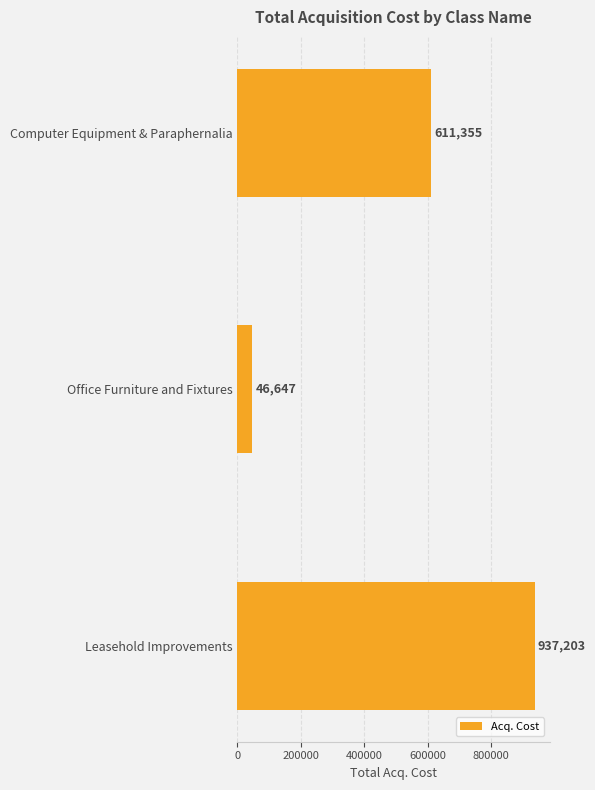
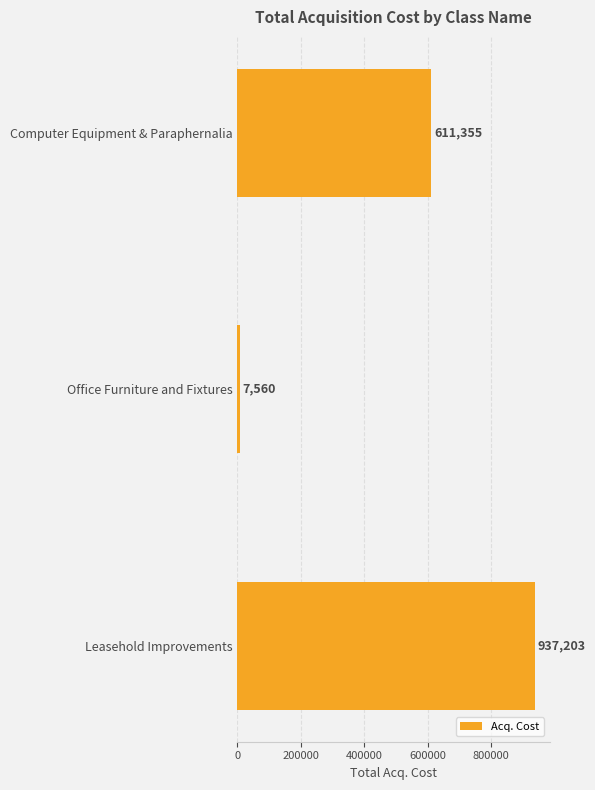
Office Furniture and Fixtures: 46,647 -> 7,560
